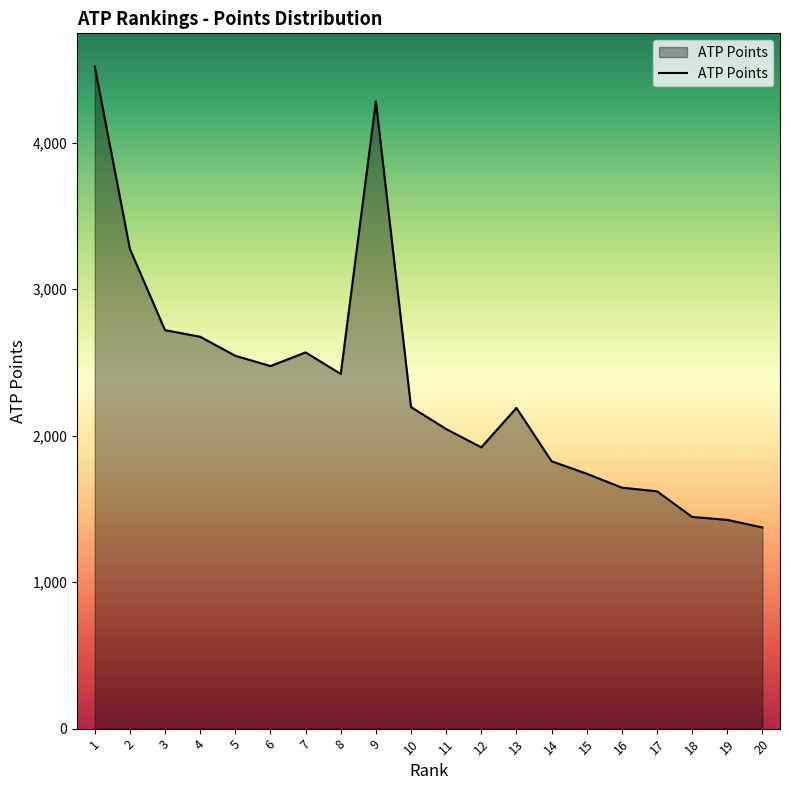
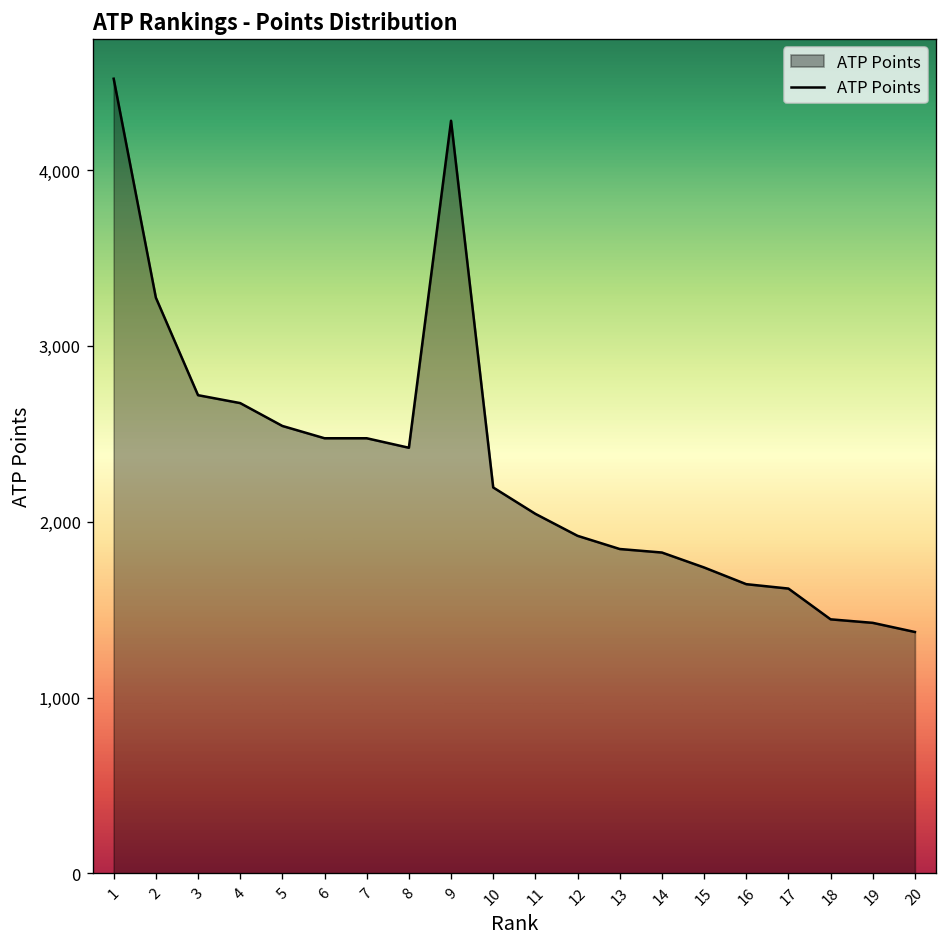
7: 2,570 -> 2,480
13: 2,190 -> 1,850
